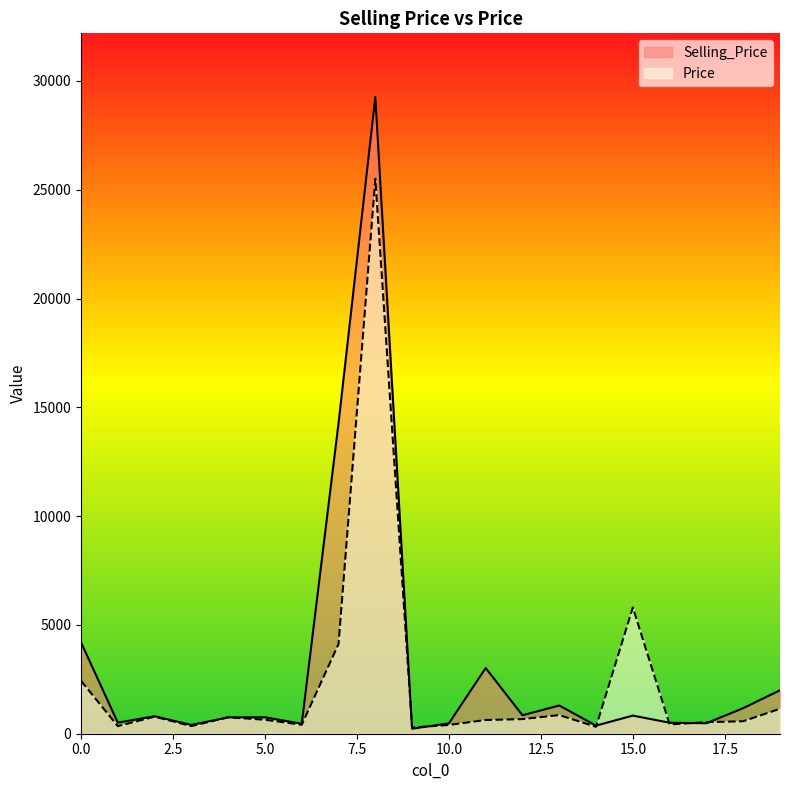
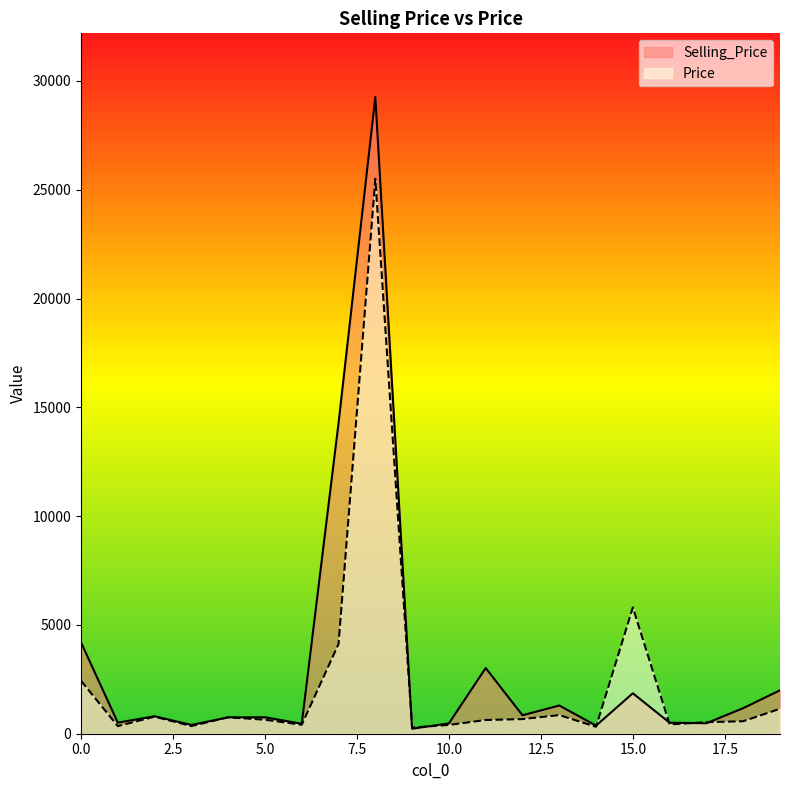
Selling_Price, 15.0: 800 -> 1900
